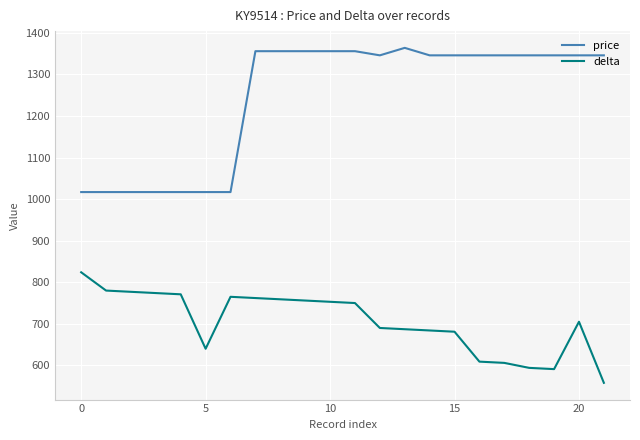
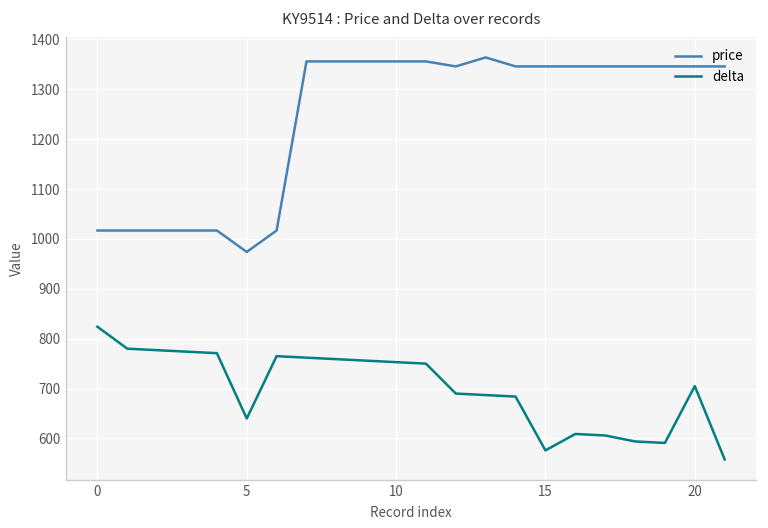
price, 5: 1020 -> 970
delta, 15: 680 -> 580
